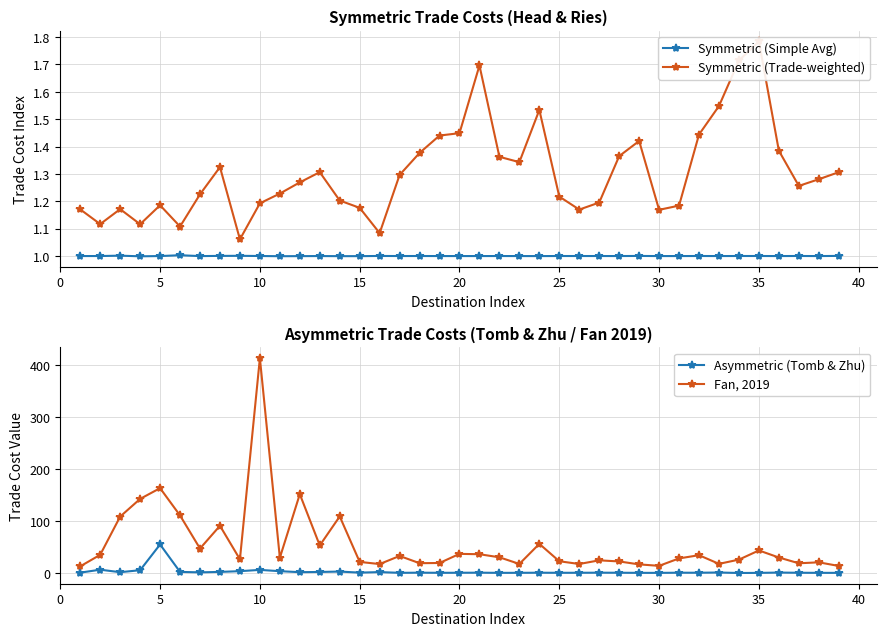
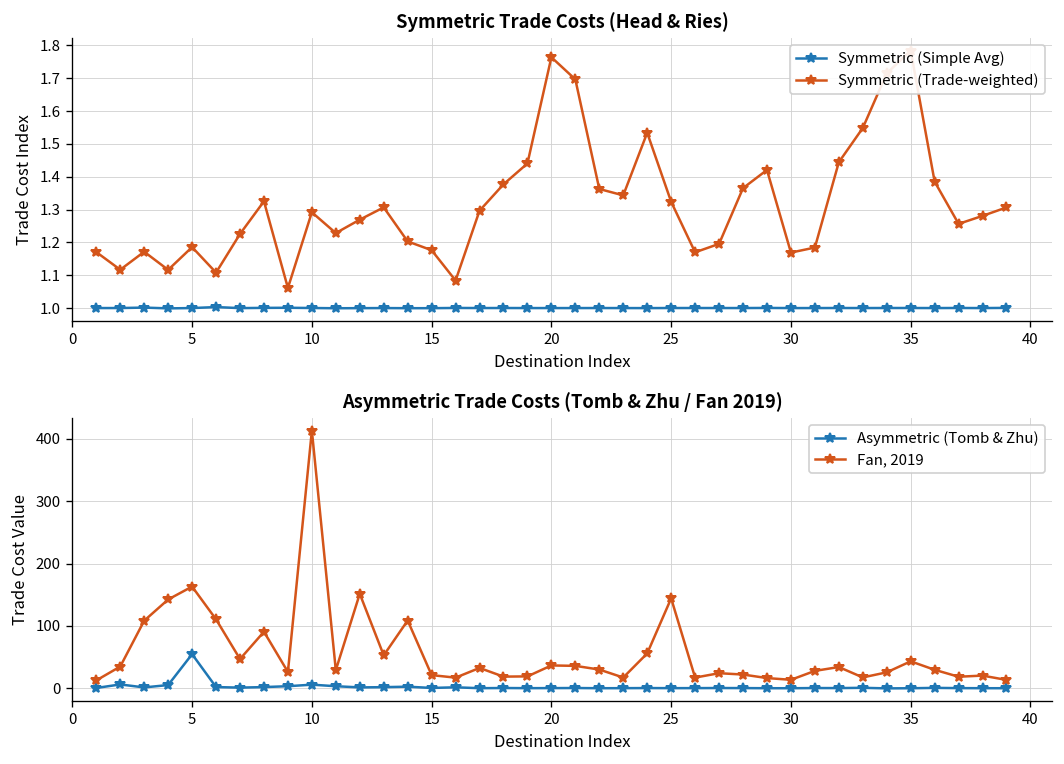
Symmetric Trade Costs (Head & Ries), Symmetric (Trade-weighted), 10: 1.19 -> 1.29
Symmetric Trade Costs (Head & Ries), Symmetric (Trade-weighted), 20: 1.45 -> 1.76
Symmetric Trade Costs (Head & Ries), Symmetric (Trade-weighted), 25: 1.22 -> 1.32
Asymmetric Trade Costs (Tomb & Zhu / Fan 2019), Fan, 2019, 25: 20 -> 140
